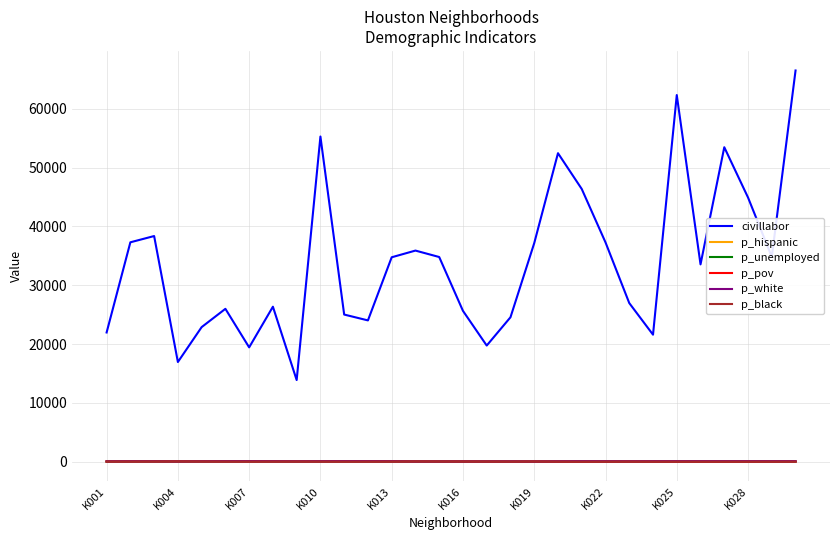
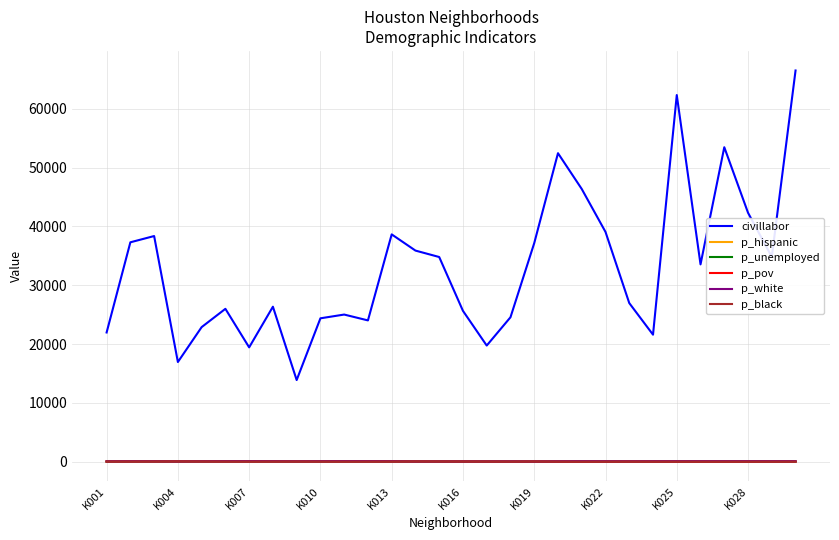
civillabor, K010: 55000 -> 24000
civillabor, K013: 35000 -> 39000
civillabor, K022: 37000 -> 39000
civillabor, K028: 45000 -> 42000
